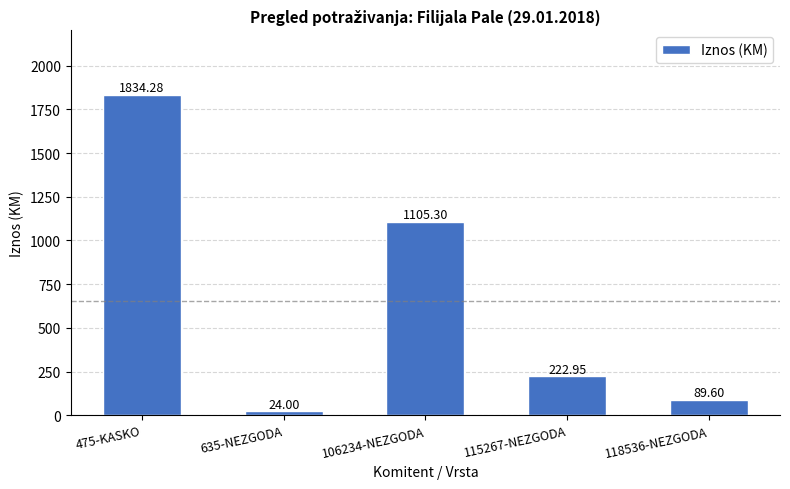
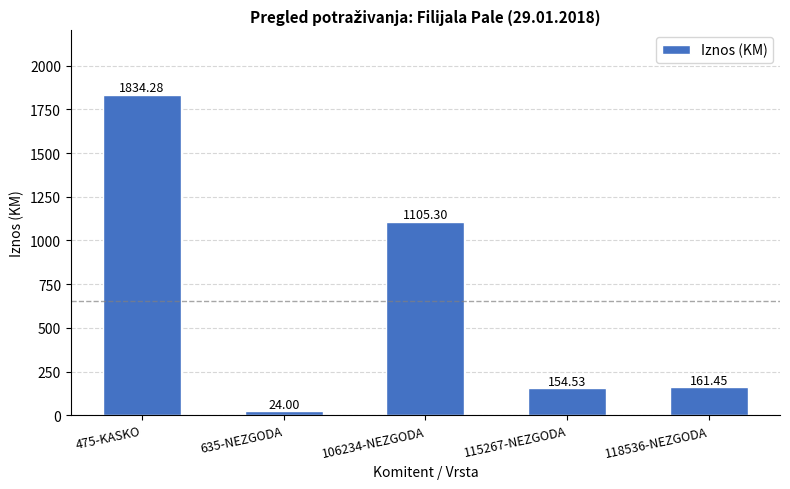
115267-NEZGODA: 222.95 -> 154.53
118536-NEZGODA: 89.60 -> 161.45
